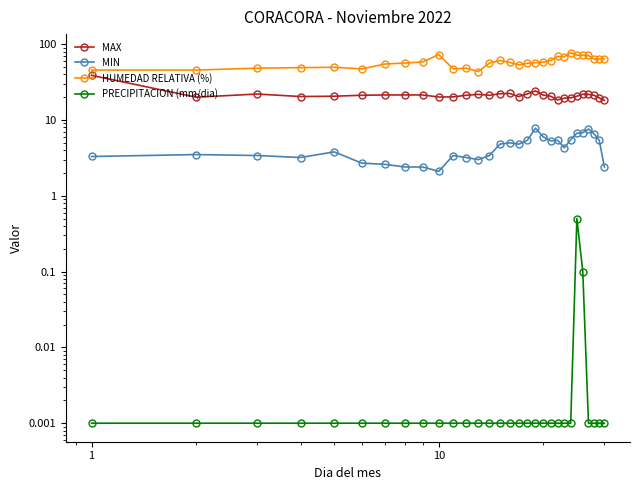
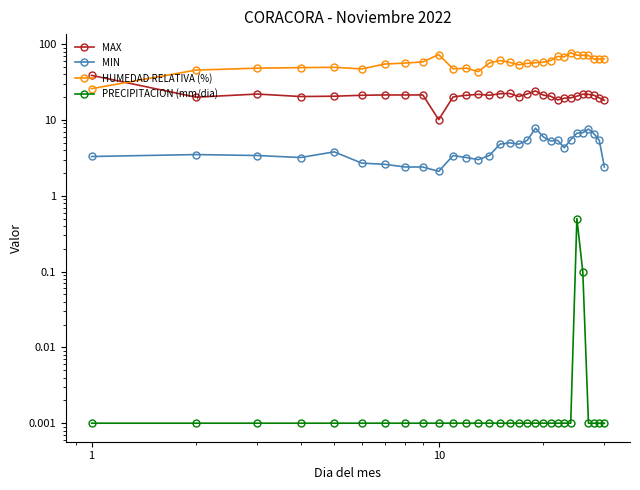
HUMEDAD RELATIVA (%), 1: 50 -> 26
MAX, 10: 20 -> 10
